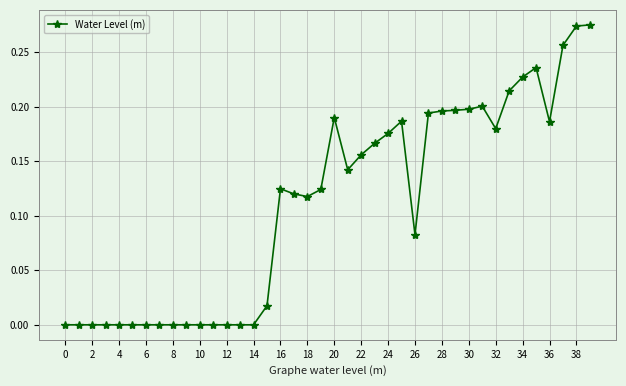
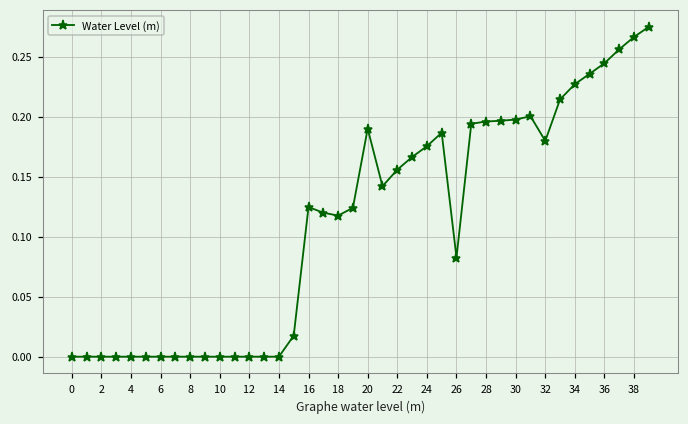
36: 0.186 -> 0.244
38: 0.274 -> 0.266
